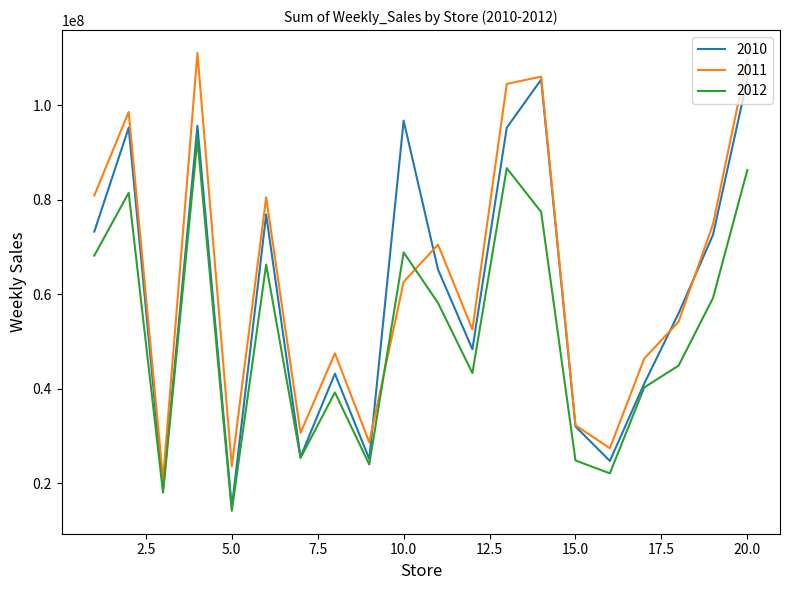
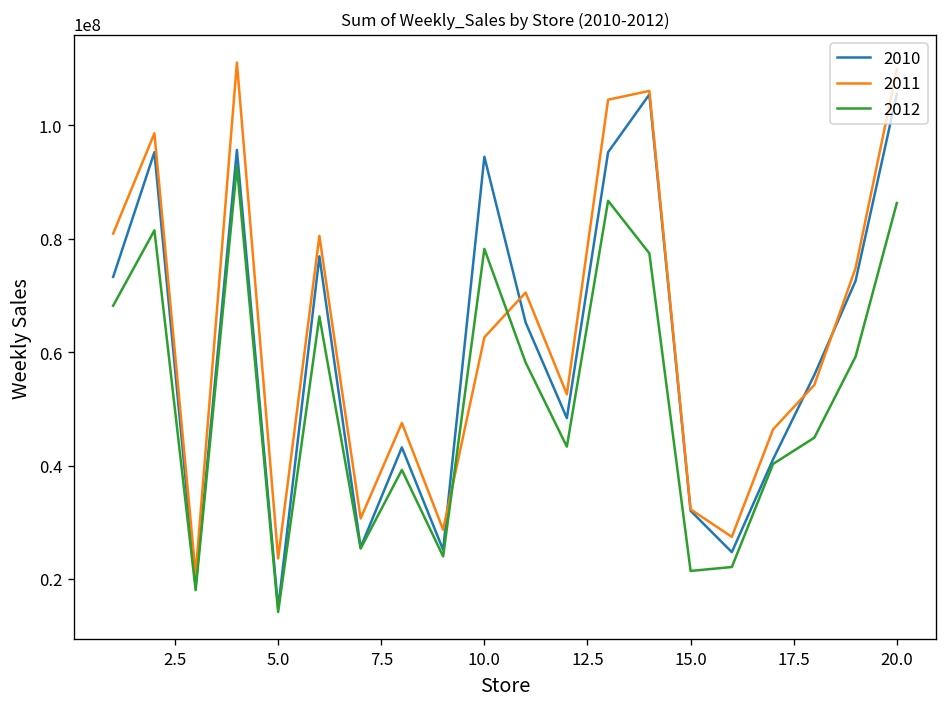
2010, 10.0: 97000000 -> 94000000
2012, 10.0: 69000000 -> 78000000
2012, 15.0: 25000000 -> 21000000
